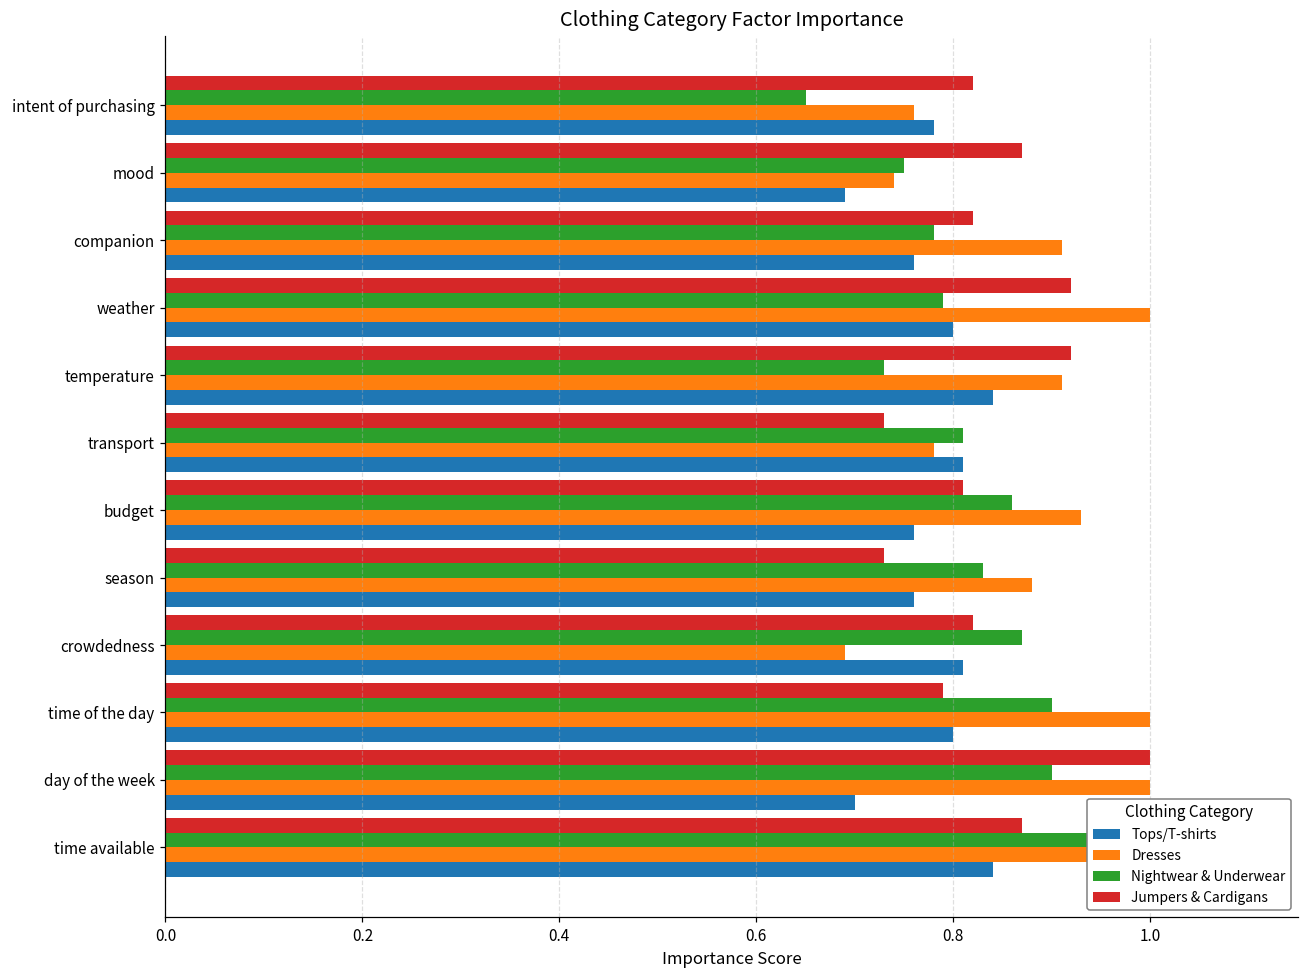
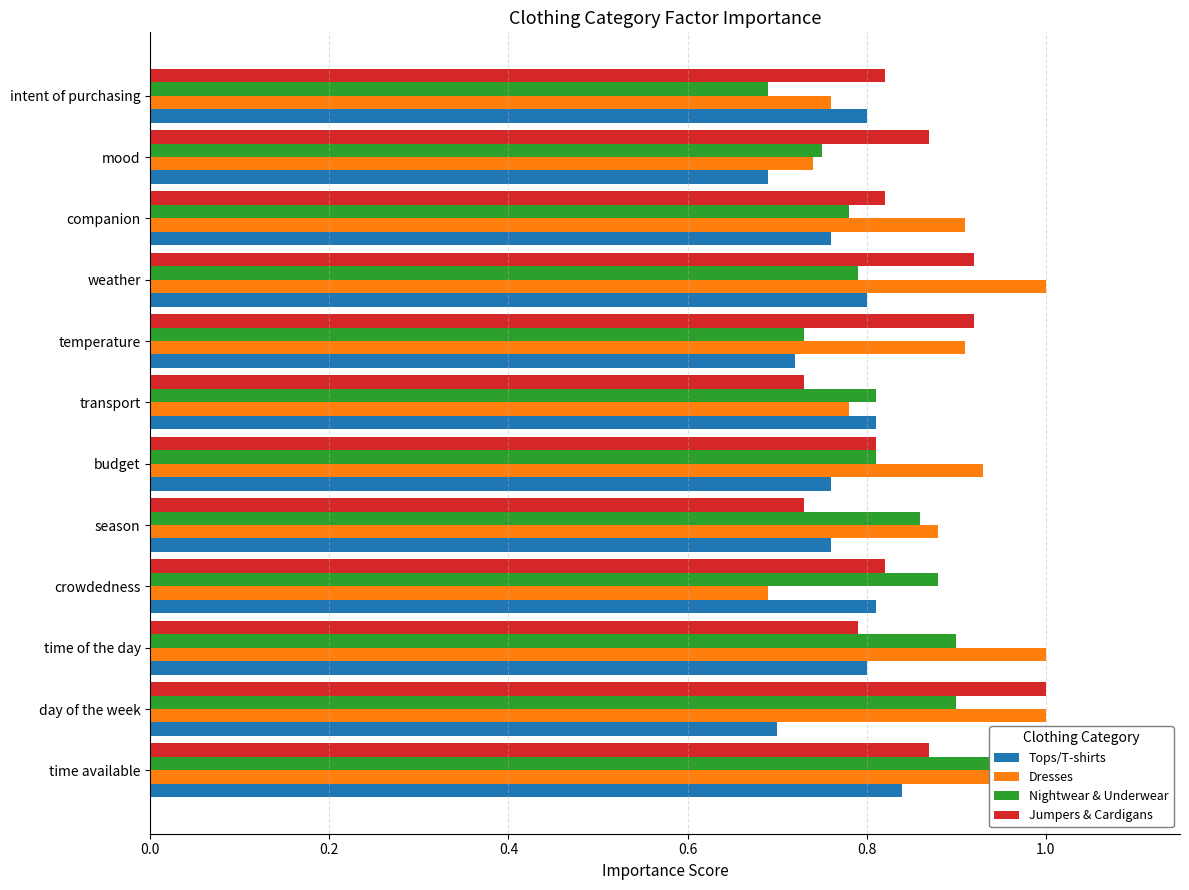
Nightwear & Underwear, intent of purchasing: 0.65 -> 0.69
Tops/T-shirts, intent of purchasing: 0.78 -> 0.80
Tops/T-shirts, temperature: 0.84 -> 0.72
Nightwear & Underwear, budget: 0.86 -> 0.81
Nightwear & Underwear, season: 0.83 -> 0.86
Nightwear & Underwear, crowdedness: 0.87 -> 0.88
